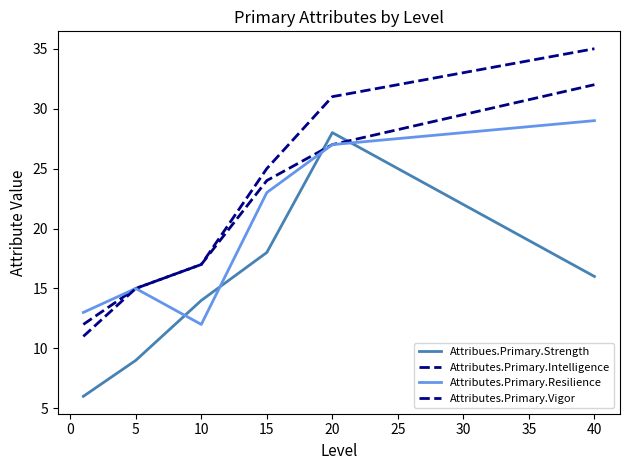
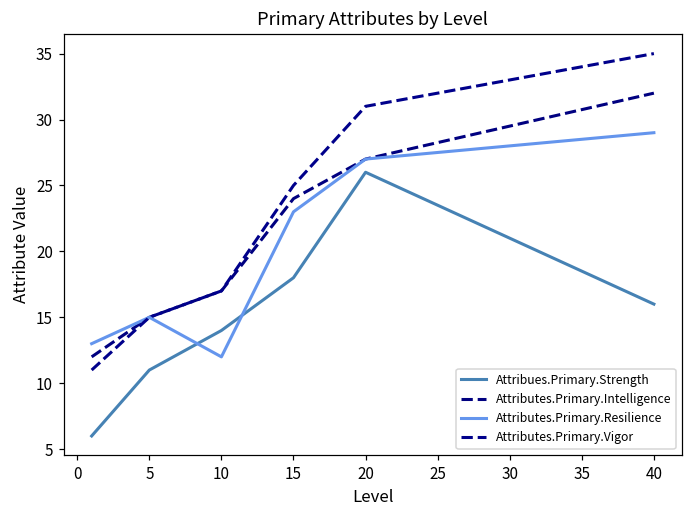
Attribues.Primary.Strength, 5: 9 -> 11
Attribues.Primary.Strength, 20: 28 -> 26
